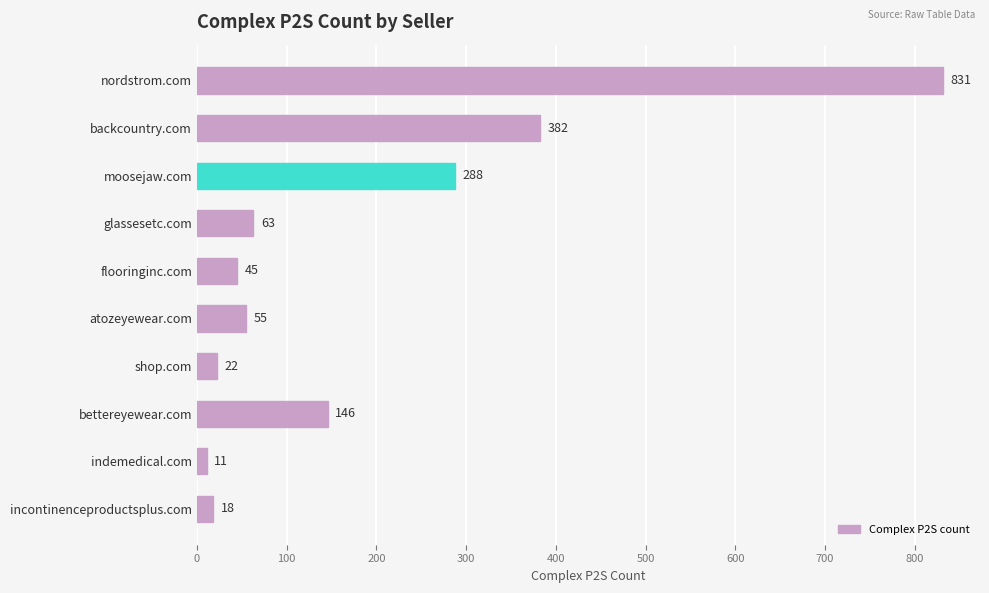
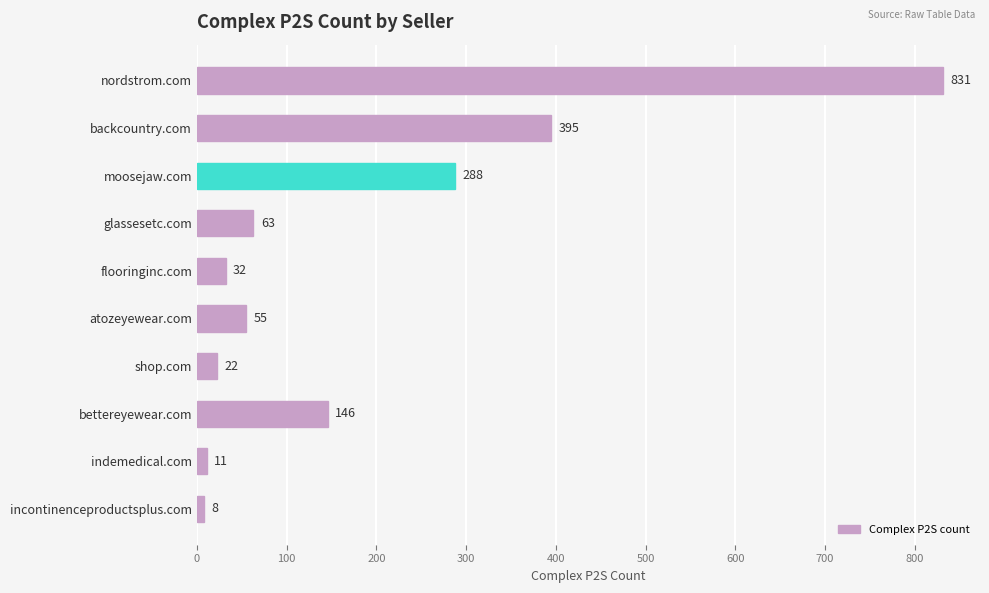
backcountry.com: 382 -> 395
flooringinc.com: 45 -> 32
incontinenceproductsplus.com: 18 -> 8
